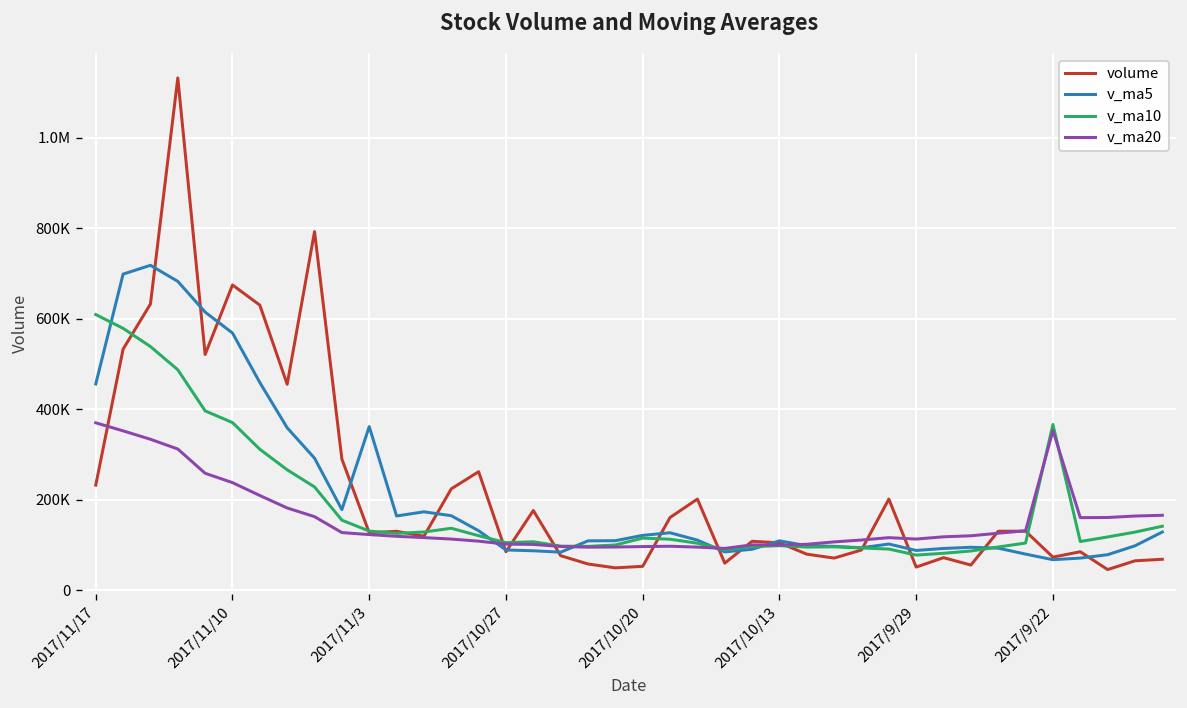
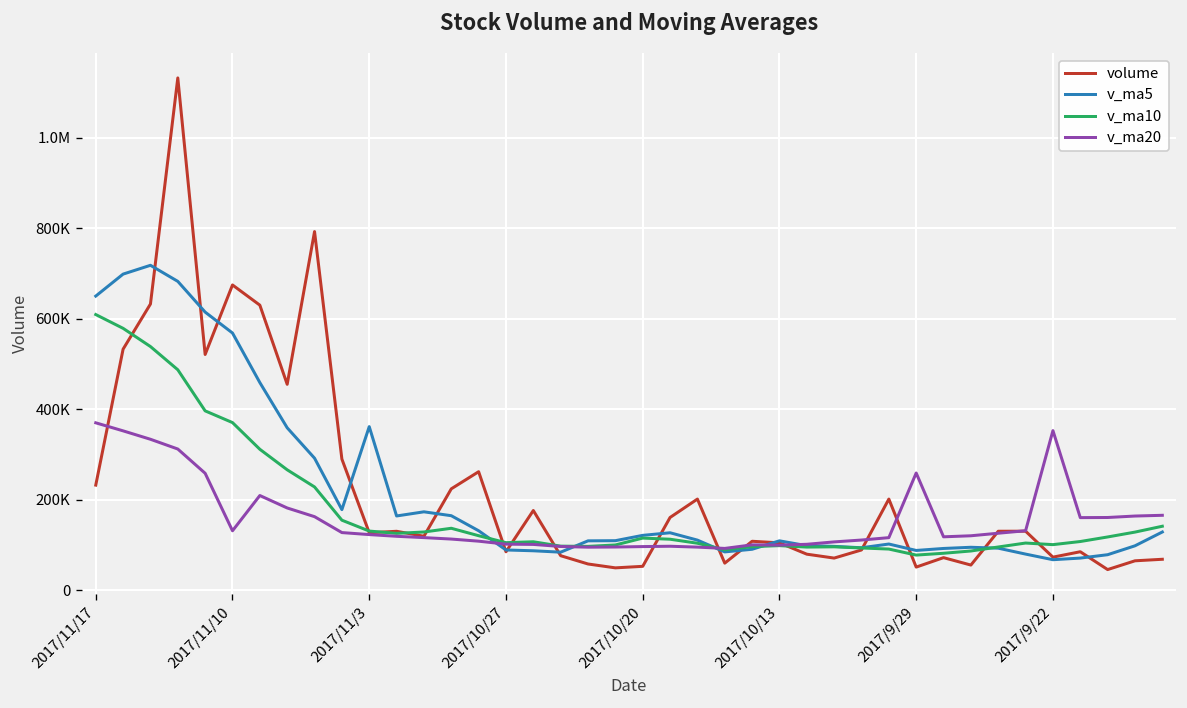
v_ma5, 2017/11/17: 460000 -> 650000
v_ma20, 2017/11/10: 240000 -> 130000
v_ma20, 2017/9/29: 110000 -> 260000
v_ma10, 2017/9/22: 370000 -> 100000
